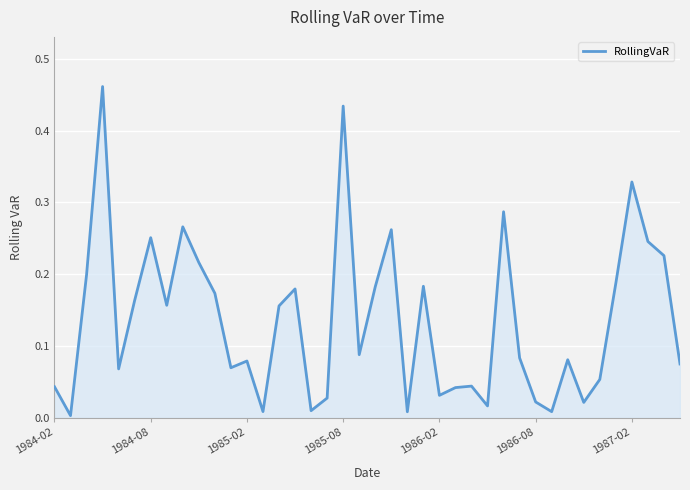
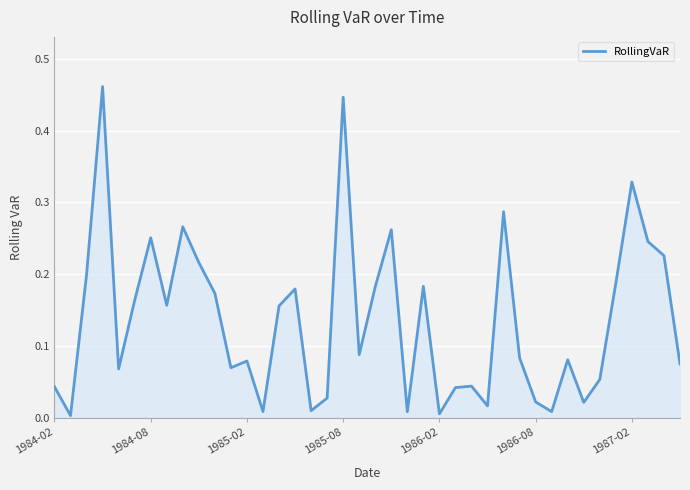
1985-08: 0.43 -> 0.45
1986-02: 0.03 -> 0.01
